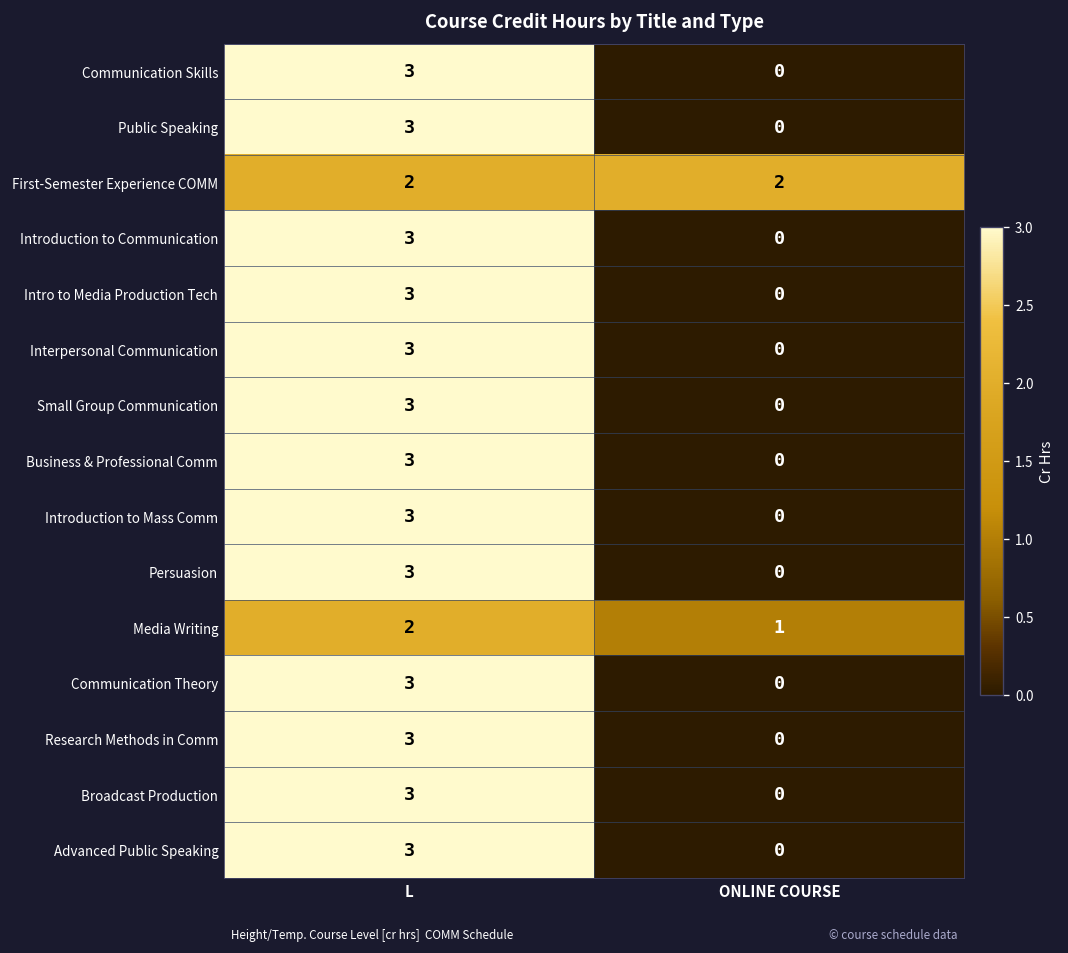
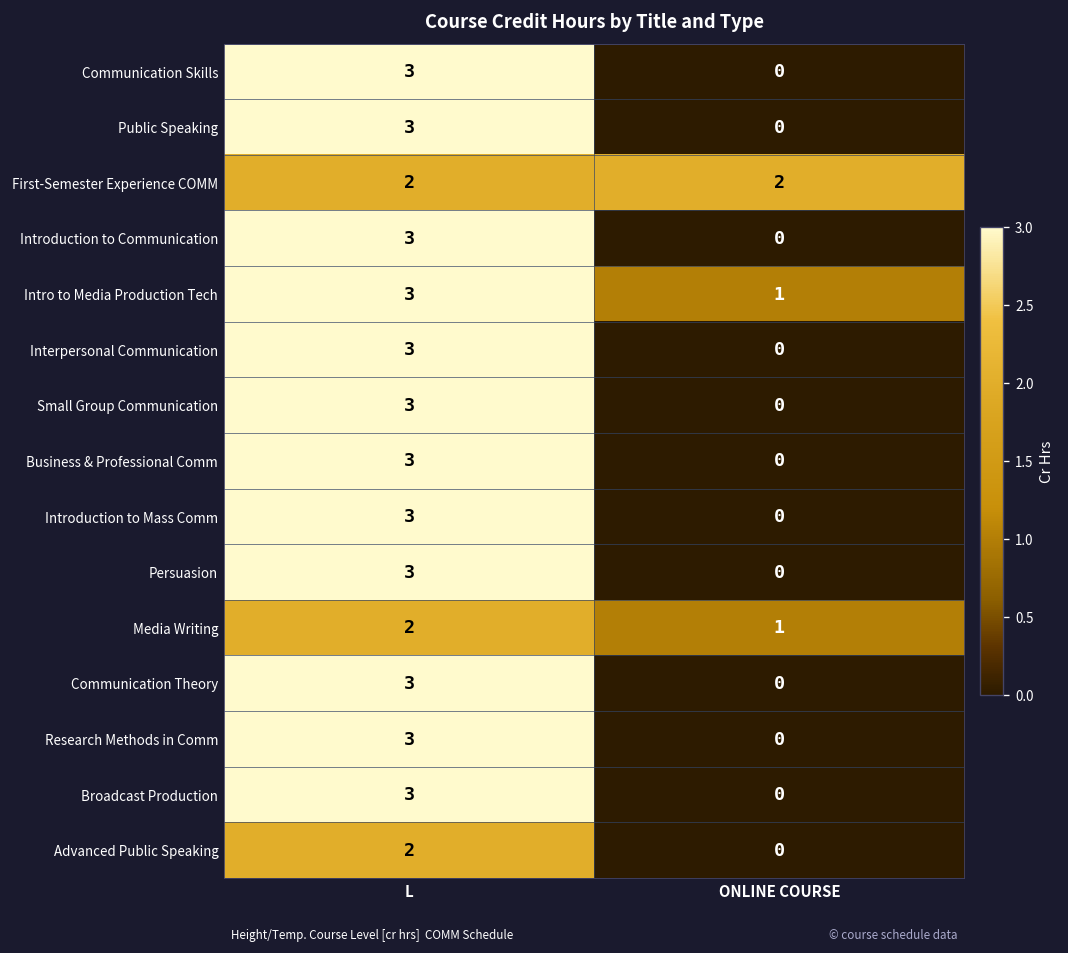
Intro to Media Production Tech, ONLINE COURSE: 0 -> 1
Advanced Public Speaking, L: 3 -> 2
